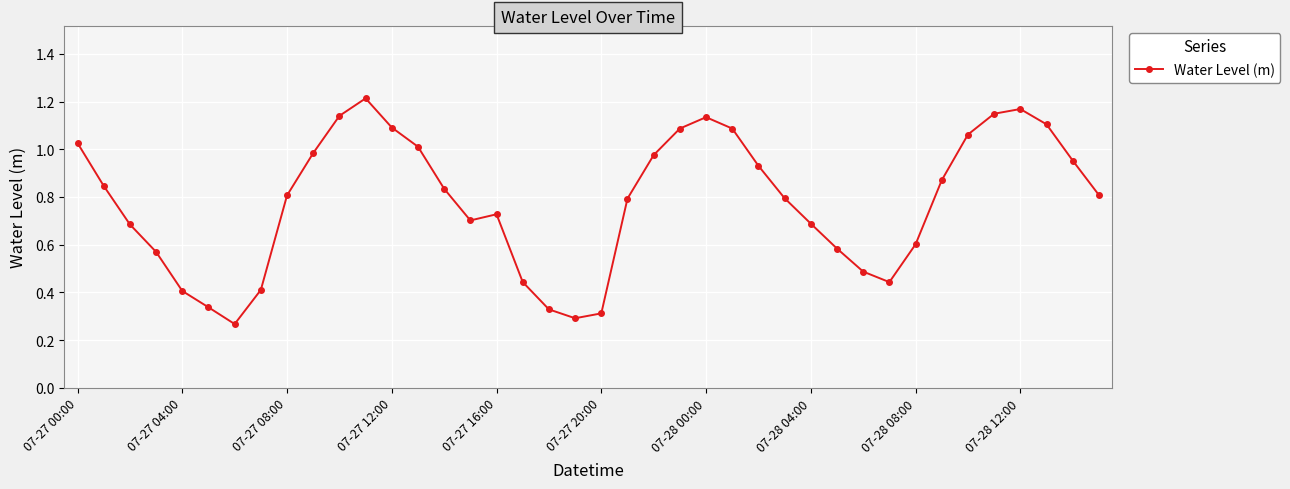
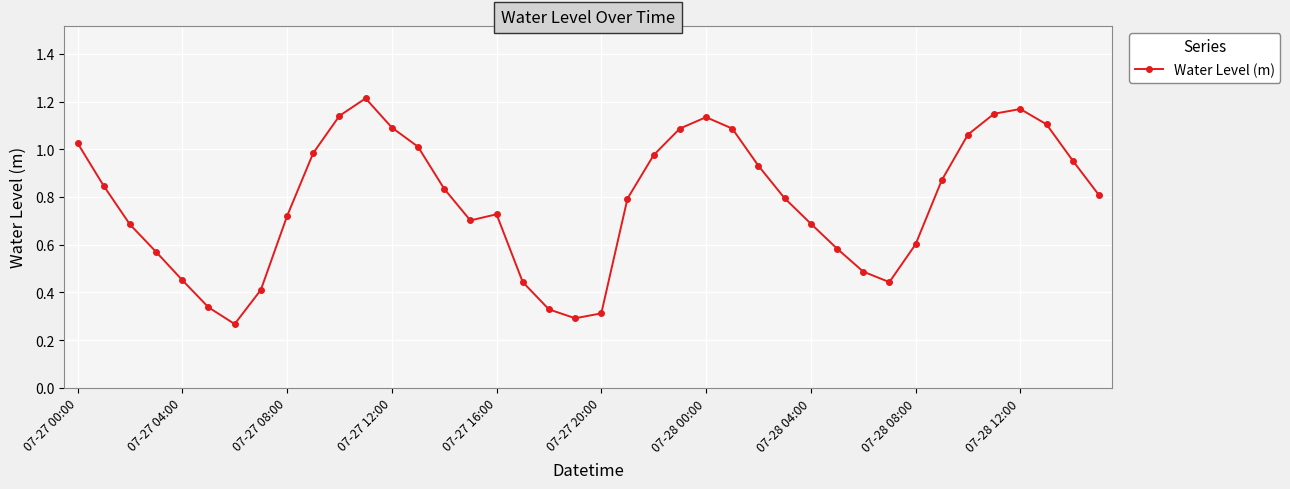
07-27 04:00: 0.41 -> 0.45
07-27 08:00: 0.81 -> 0.72
